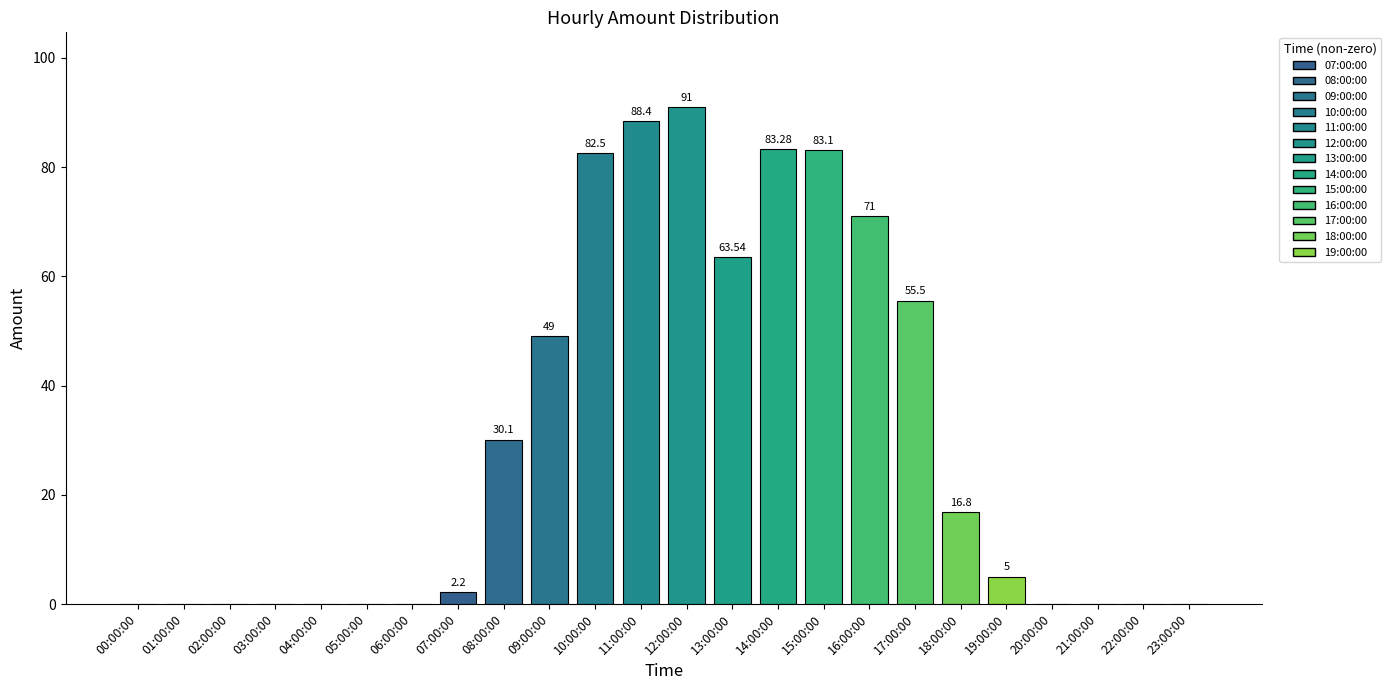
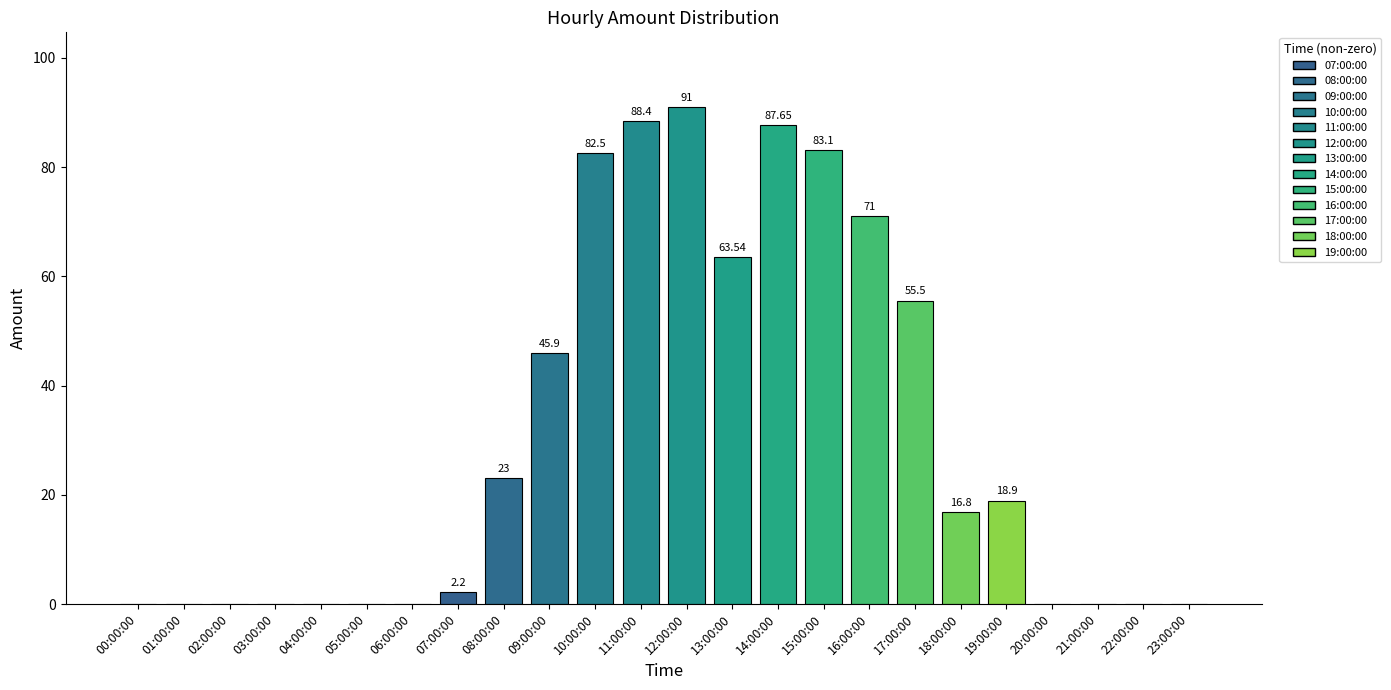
08:00:00: 30.1 -> 23
09:00:00: 49 -> 45.9
14:00:00: 83.28 -> 87.65
19:00:00: 5 -> 18.9
